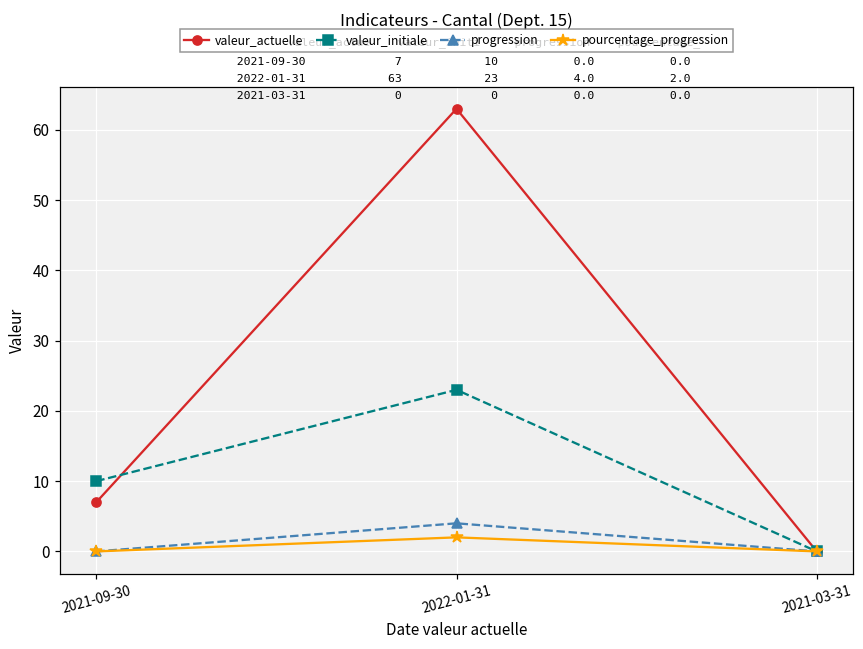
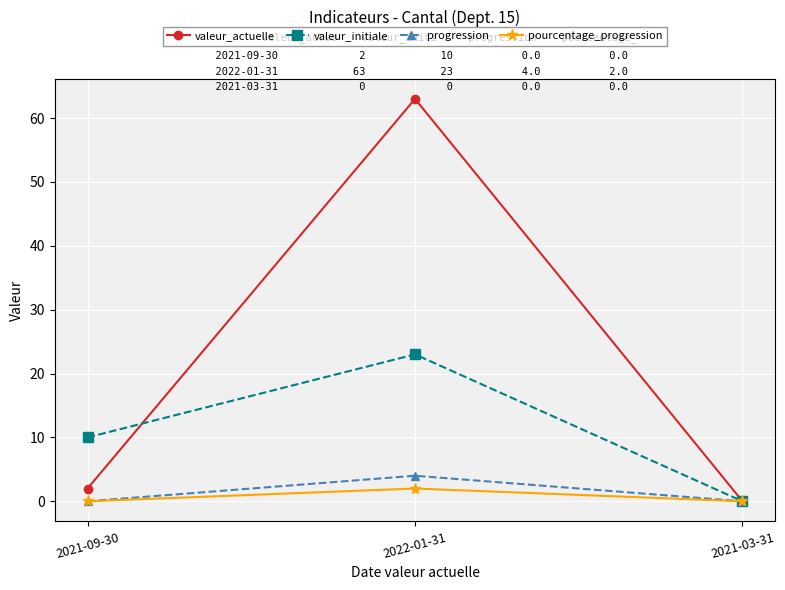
valeur_actuelle, 2021-09-30: 7 -> 2
